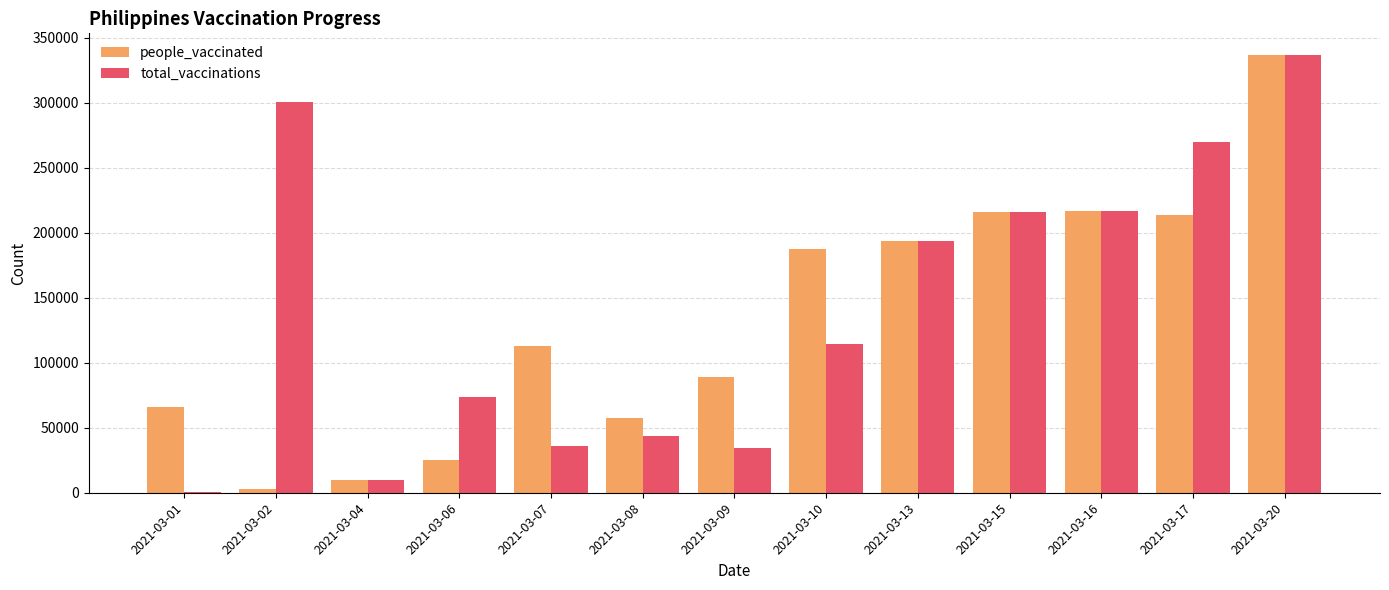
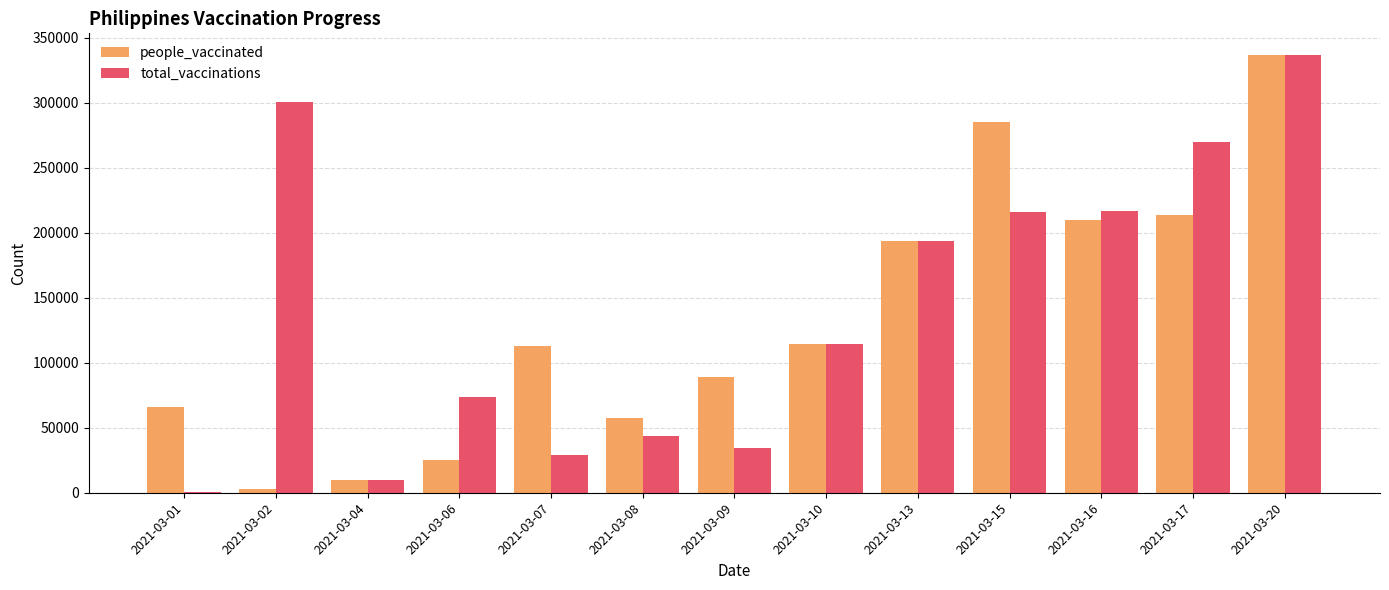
total_vaccinations, 2021-03-07: 36000 -> 29000
people_vaccinated, 2021-03-10: 188000 -> 115000
people_vaccinated, 2021-03-15: 216000 -> 285000
people_vaccinated, 2021-03-16: 217000 -> 210000
